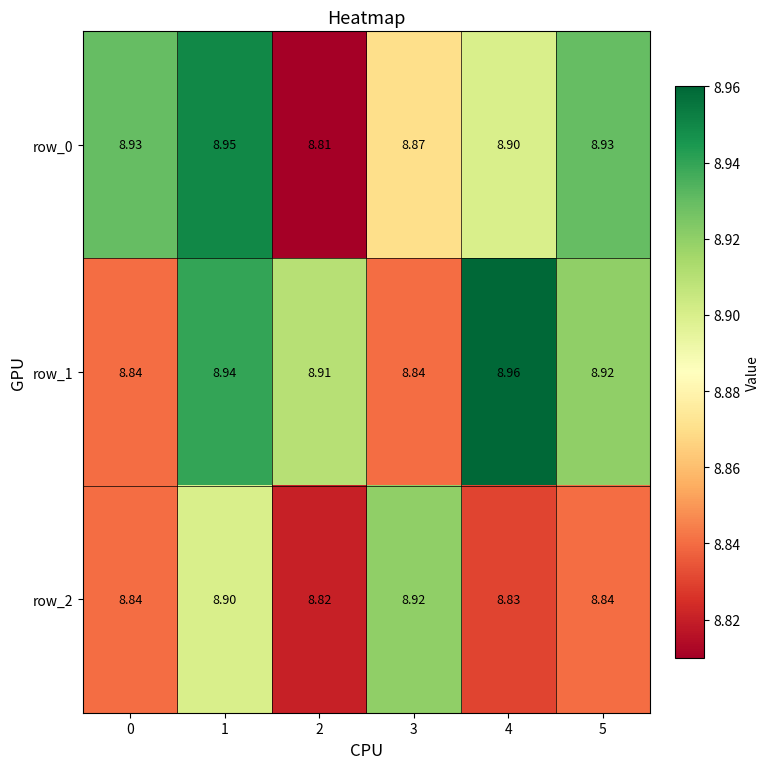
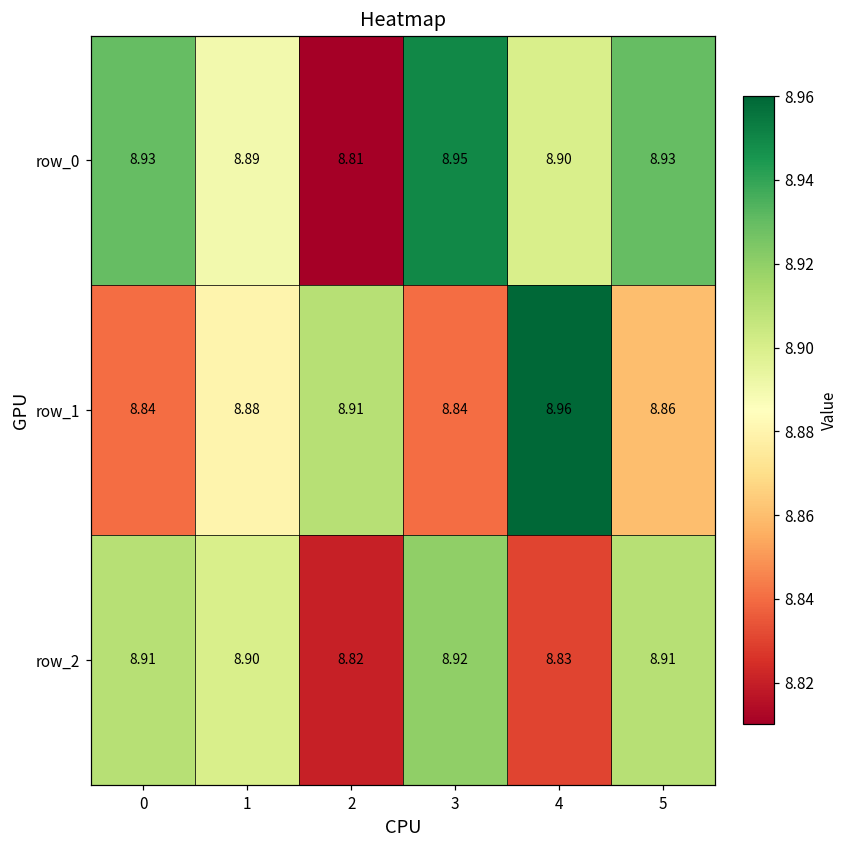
row_0, 1: 8.95 -> 8.89
row_0, 3: 8.87 -> 8.95
row_1, 1: 8.94 -> 8.88
row_1, 5: 8.92 -> 8.86
row_2, 0: 8.84 -> 8.91
row_2, 5: 8.84 -> 8.91
